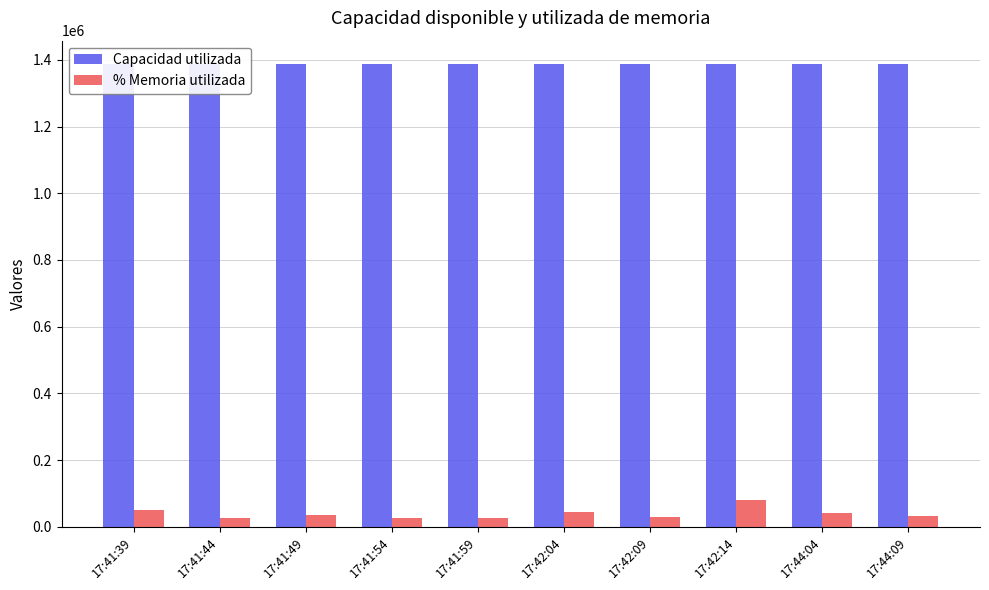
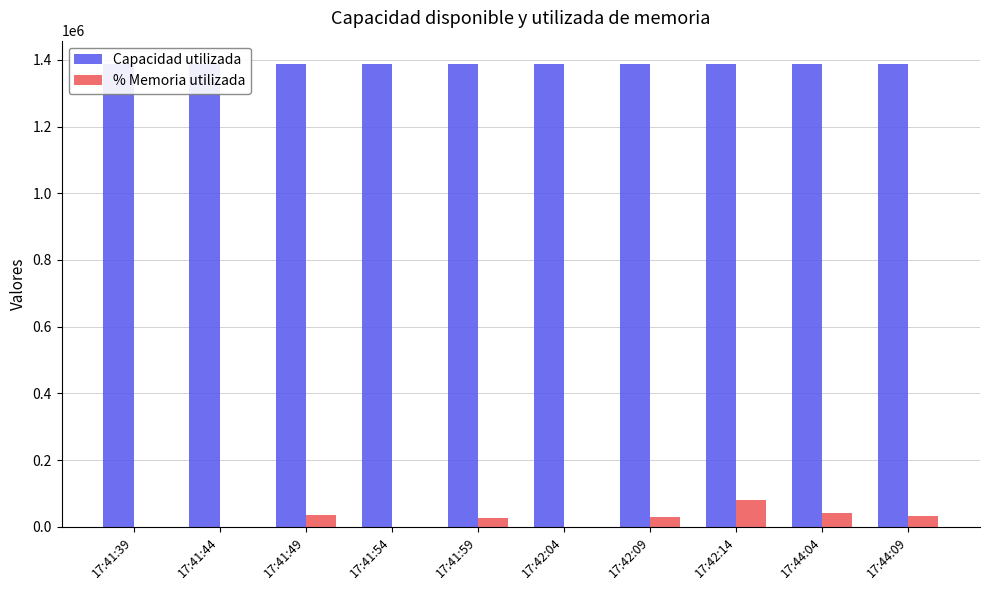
% Memoria utilizada, 17:41:39: 50000 -> 0
% Memoria utilizada, 17:41:44: 30000 -> 0
% Memoria utilizada, 17:41:54: 30000 -> 0
% Memoria utilizada, 17:42:04: 40000 -> 0
